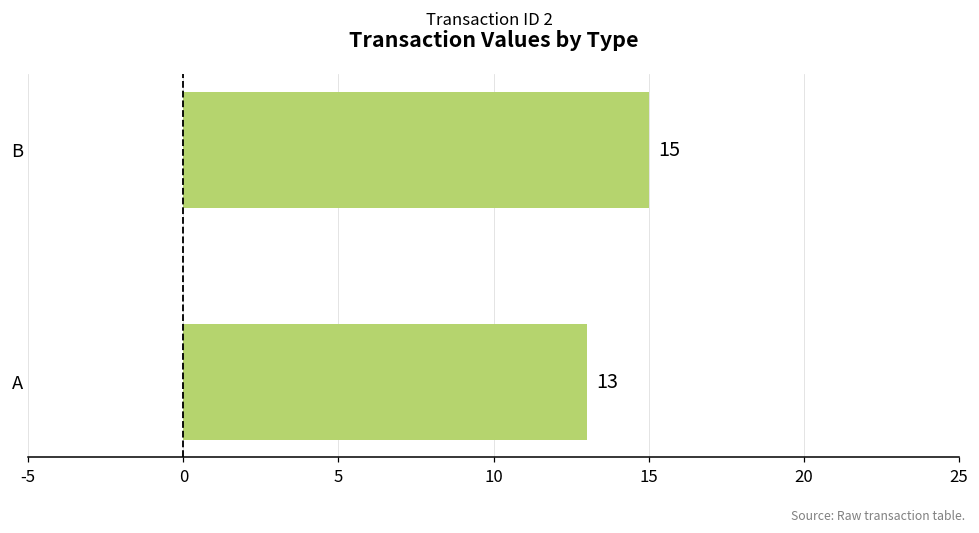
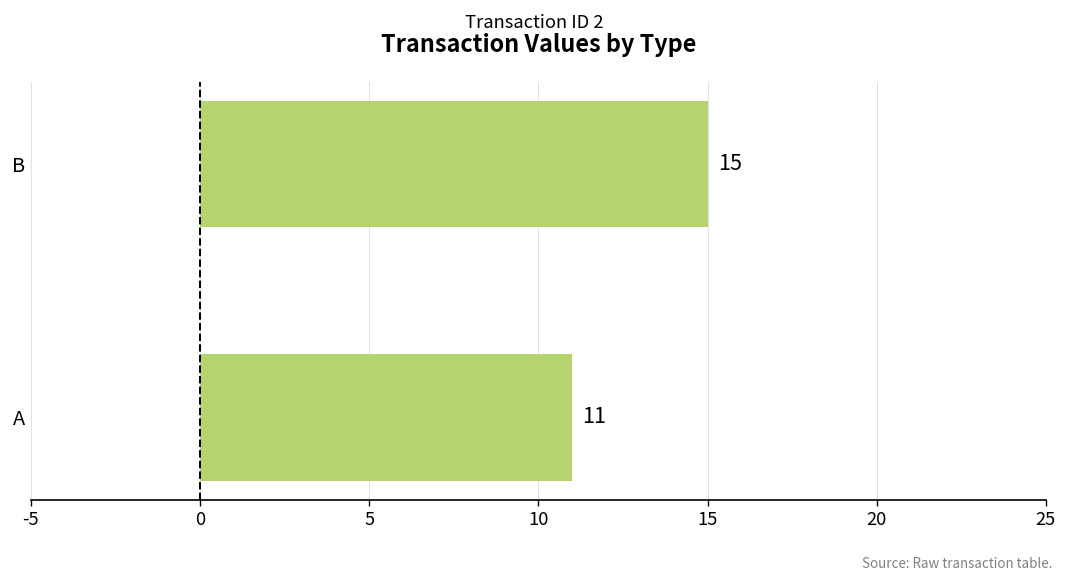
A: 13 -> 11
